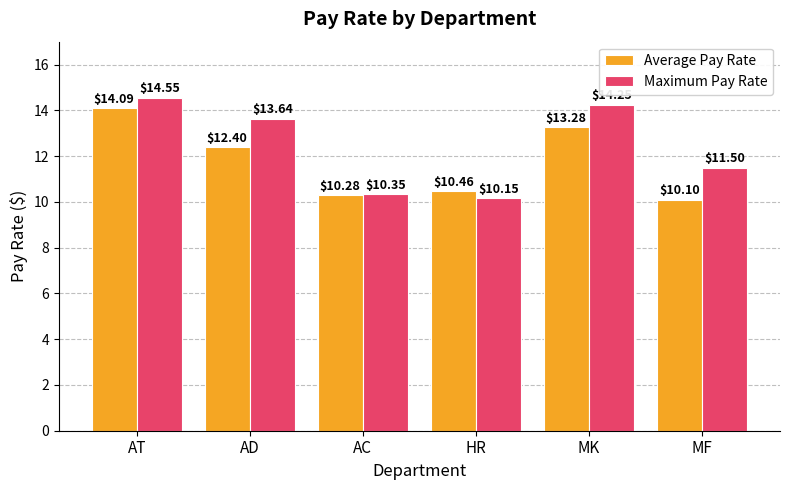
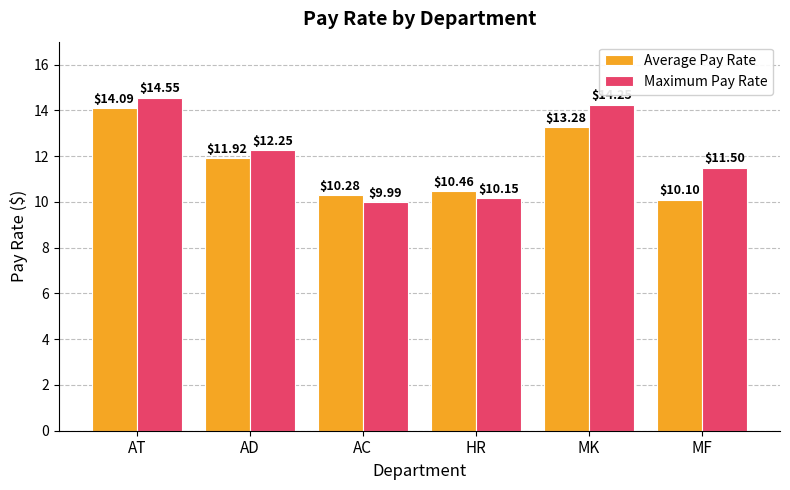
Average Pay Rate, AD: $12.40 -> $11.92
Maximum Pay Rate, AD: $13.64 -> $12.25
Maximum Pay Rate, AC: $10.35 -> $9.99
